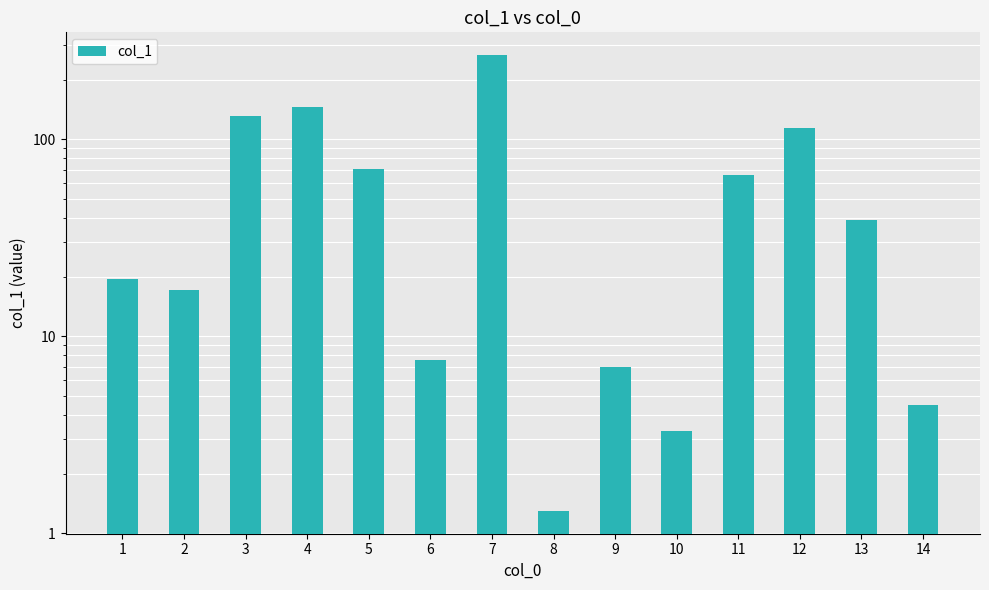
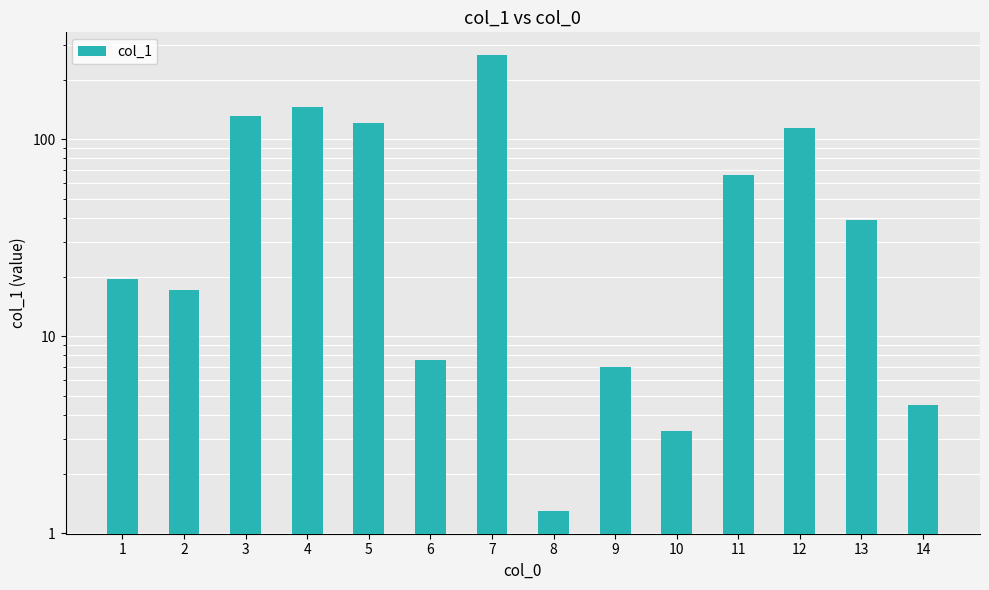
5: 71 -> 120
